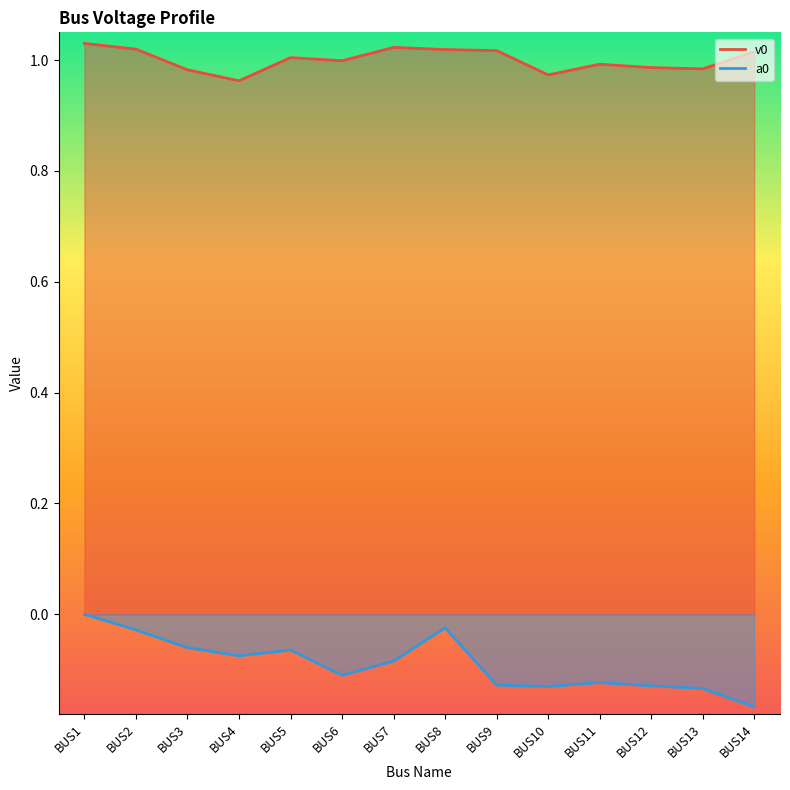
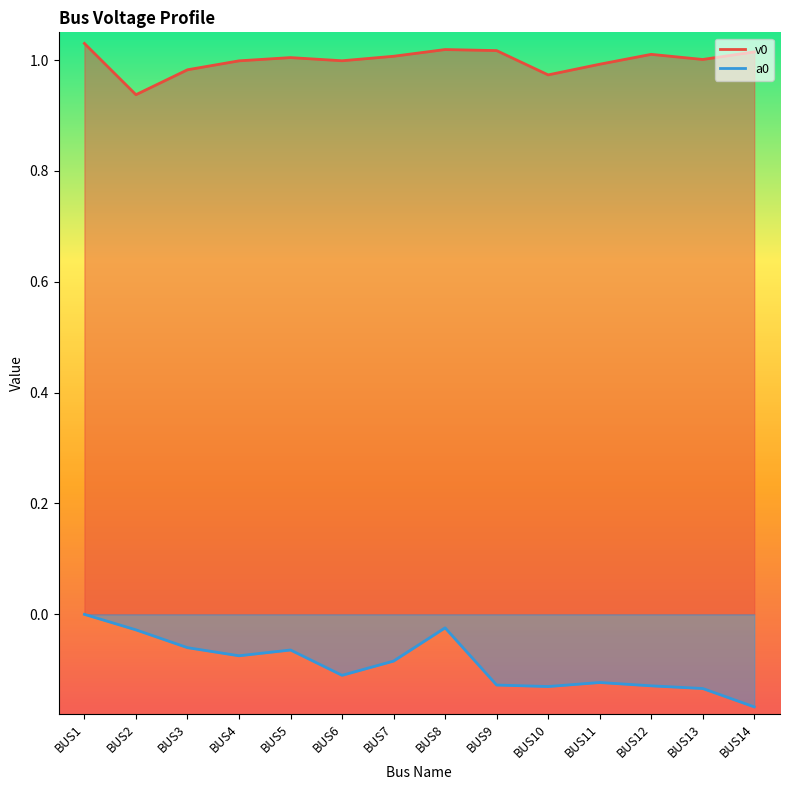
v0, BUS2: 1.02 -> 0.94
v0, BUS4: 0.96 -> 1.00
v0, BUS7: 1.02 -> 1.01
v0, BUS12: 0.99 -> 1.01
v0, BUS13: 0.98 -> 1.00
